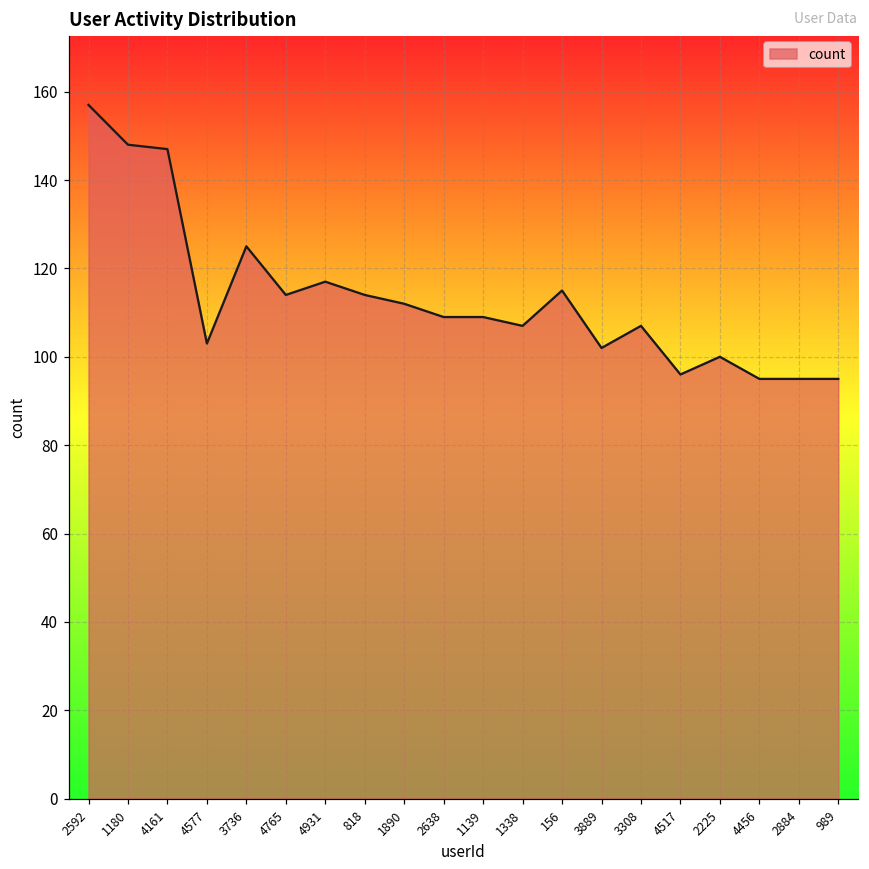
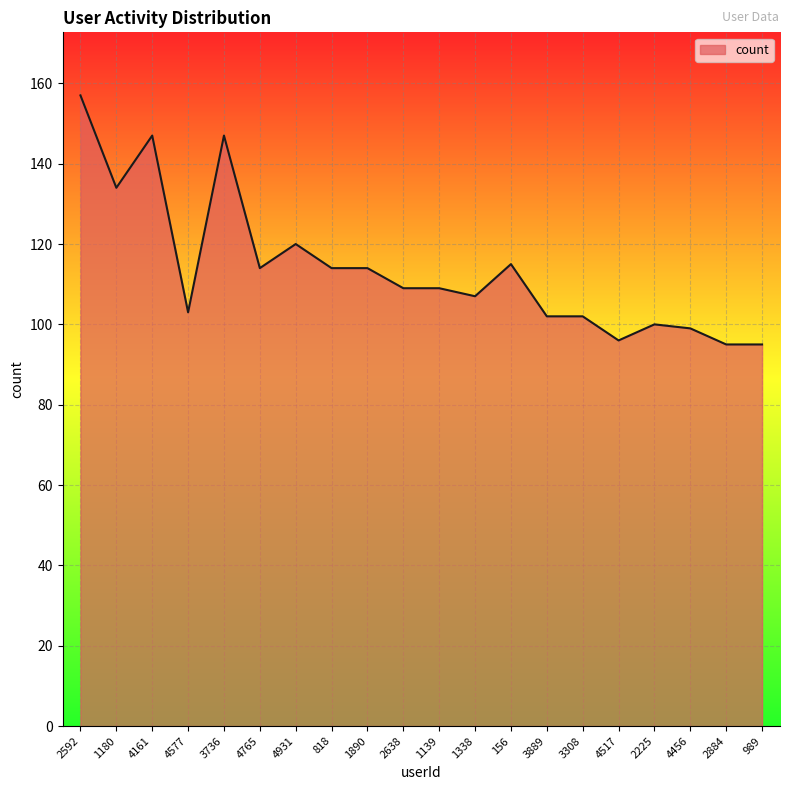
1180: 148 -> 134
3736: 125 -> 147
4931: 117 -> 120
1890: 112 -> 114
3308: 107 -> 102
4456: 95 -> 99
